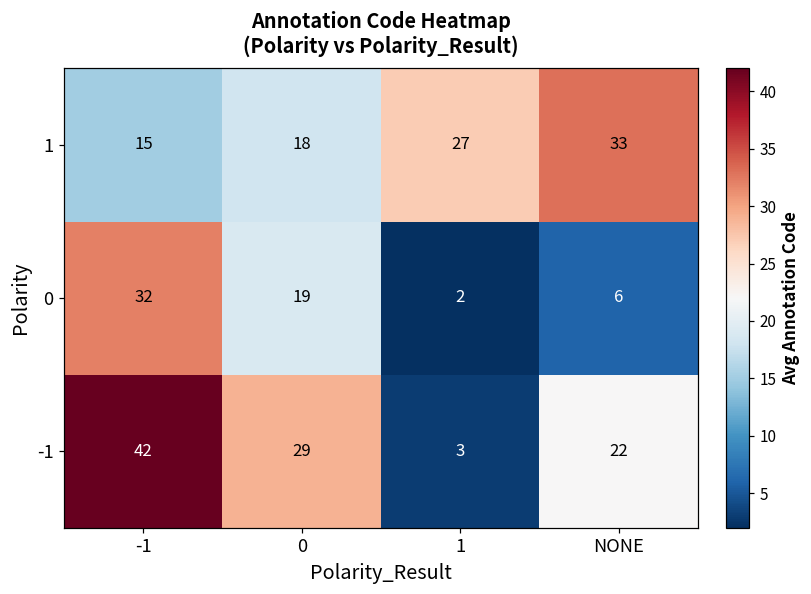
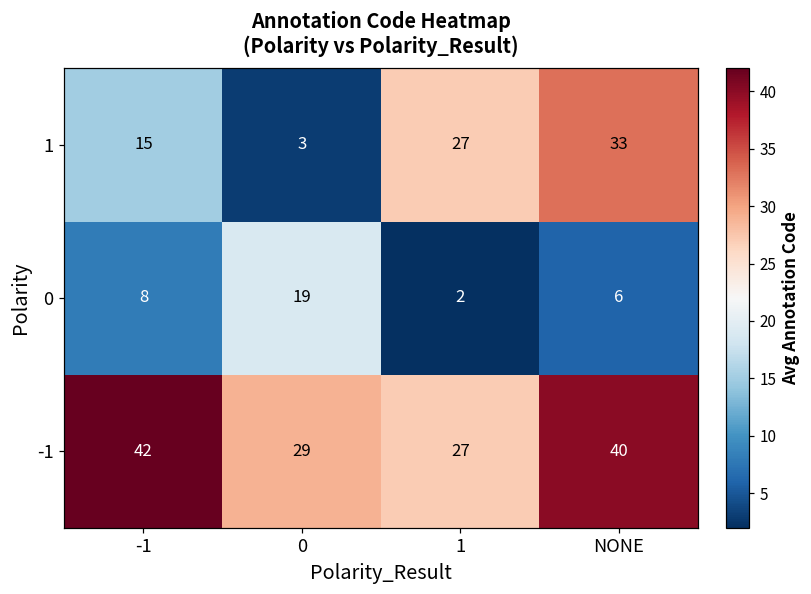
1, 0: 18 -> 3
0, -1: 32 -> 8
-1, 1: 3 -> 27
-1, NONE: 22 -> 40
